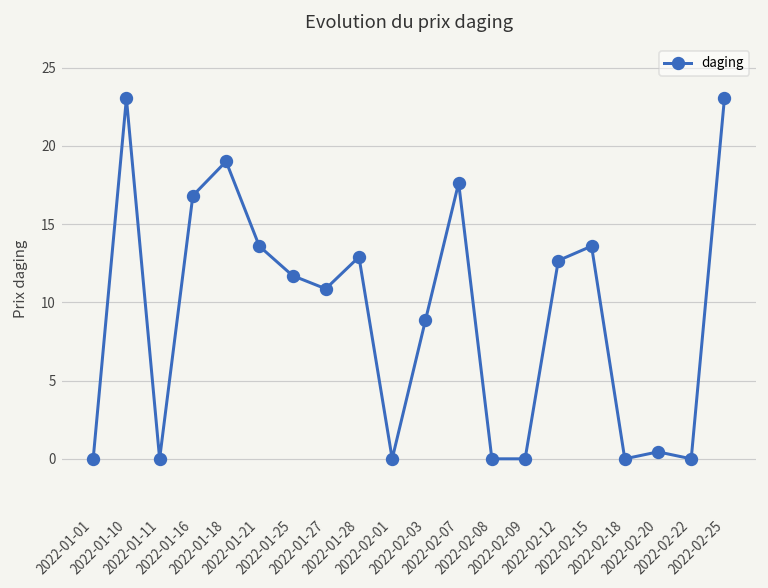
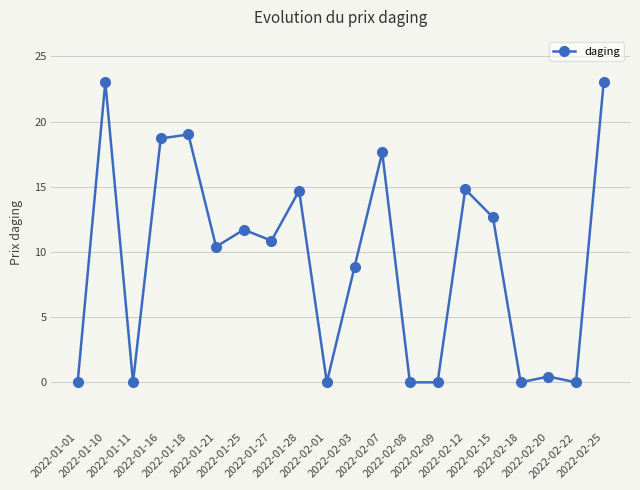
2022-01-16: 16.8 -> 18.7
2022-01-21: 13.6 -> 10.4
2022-01-28: 12.9 -> 14.7
2022-02-12: 12.7 -> 14.8
2022-02-15: 13.6 -> 12.7
